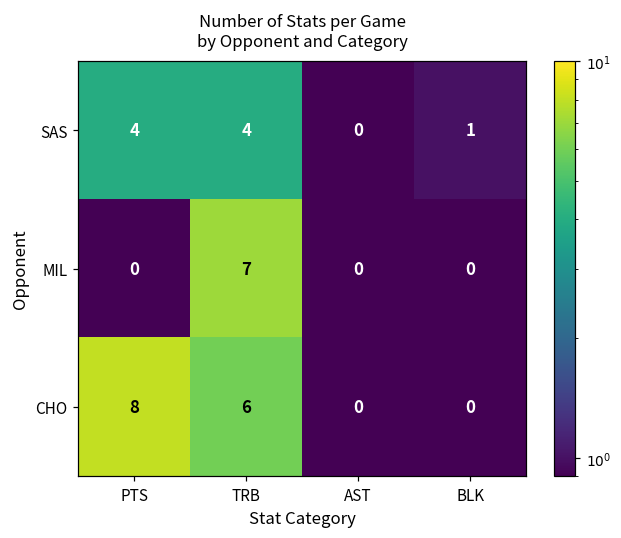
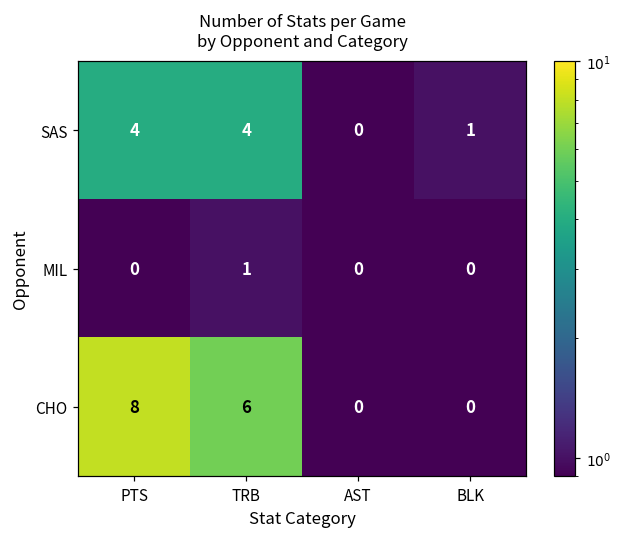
MIL, TRB: 7 -> 1
